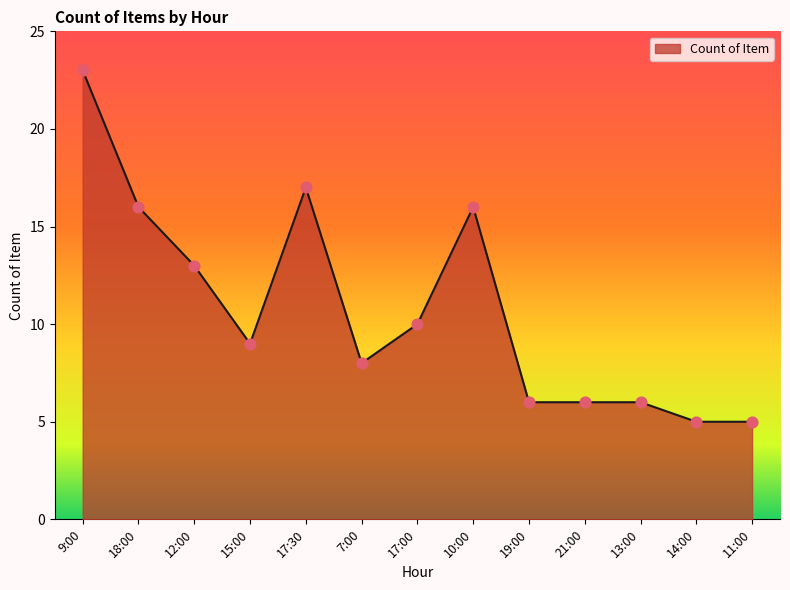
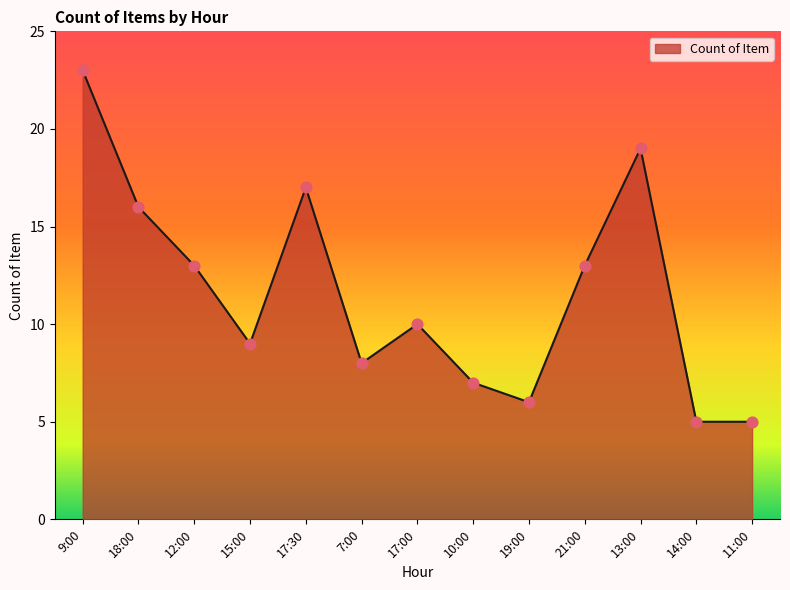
10:00: 16 -> 7
21:00: 6 -> 13
13:00: 6 -> 19
